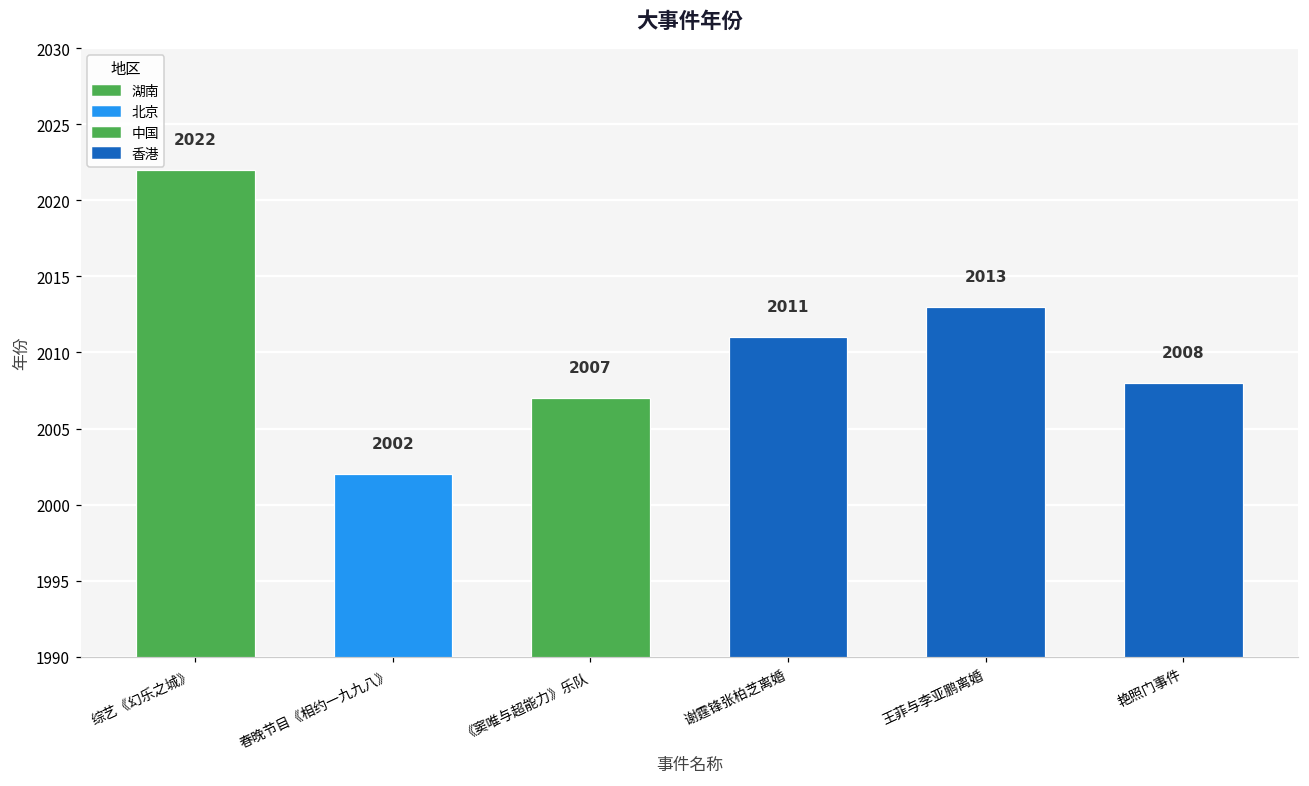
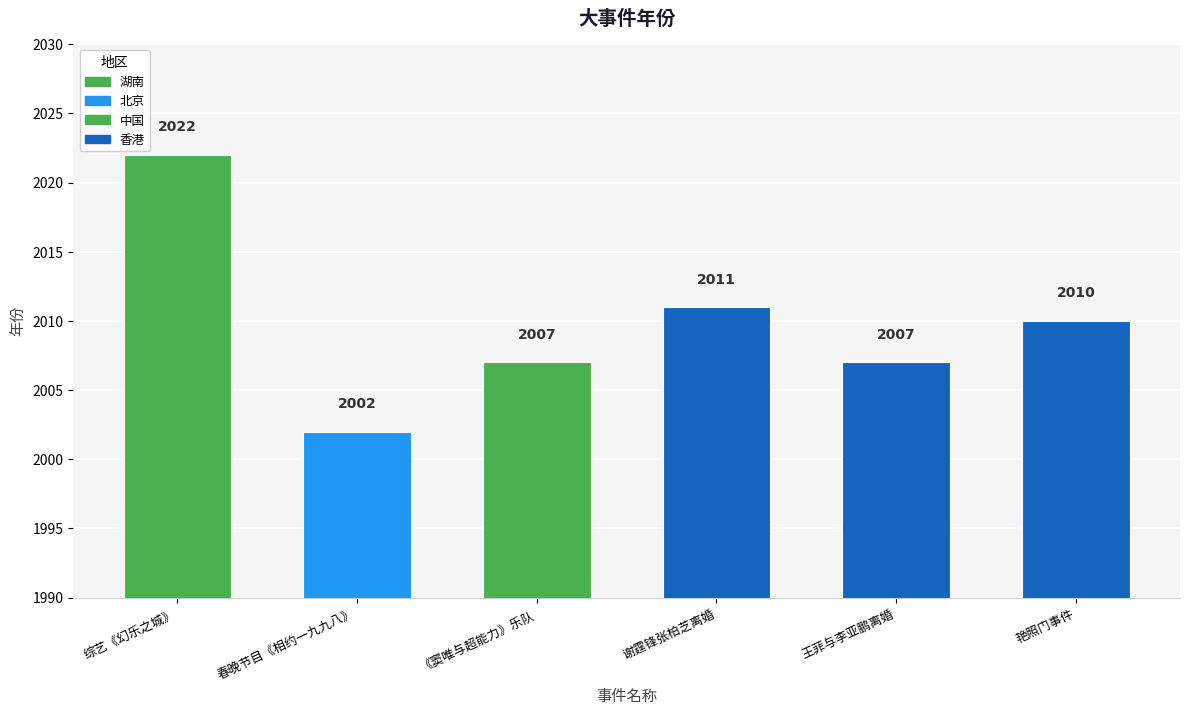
王菲与李亚鹏离婚: 2013 -> 2007
艳照门事件: 2008 -> 2010
